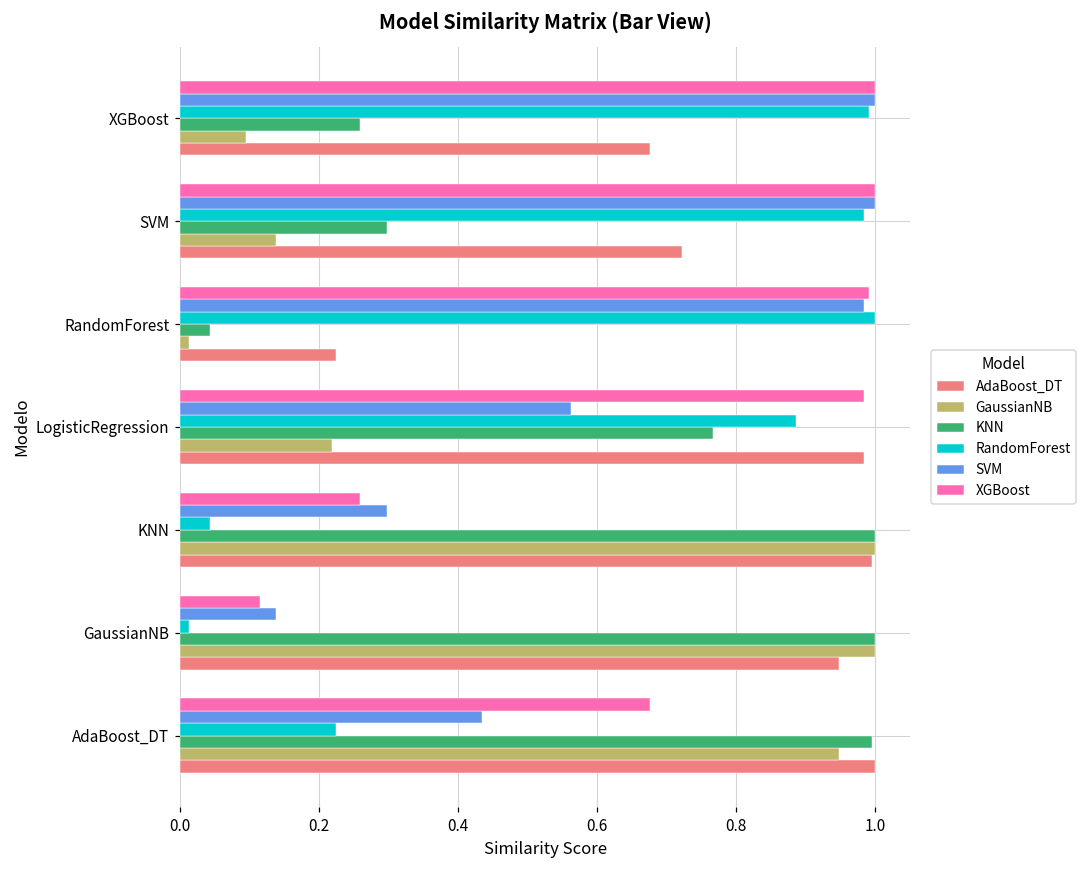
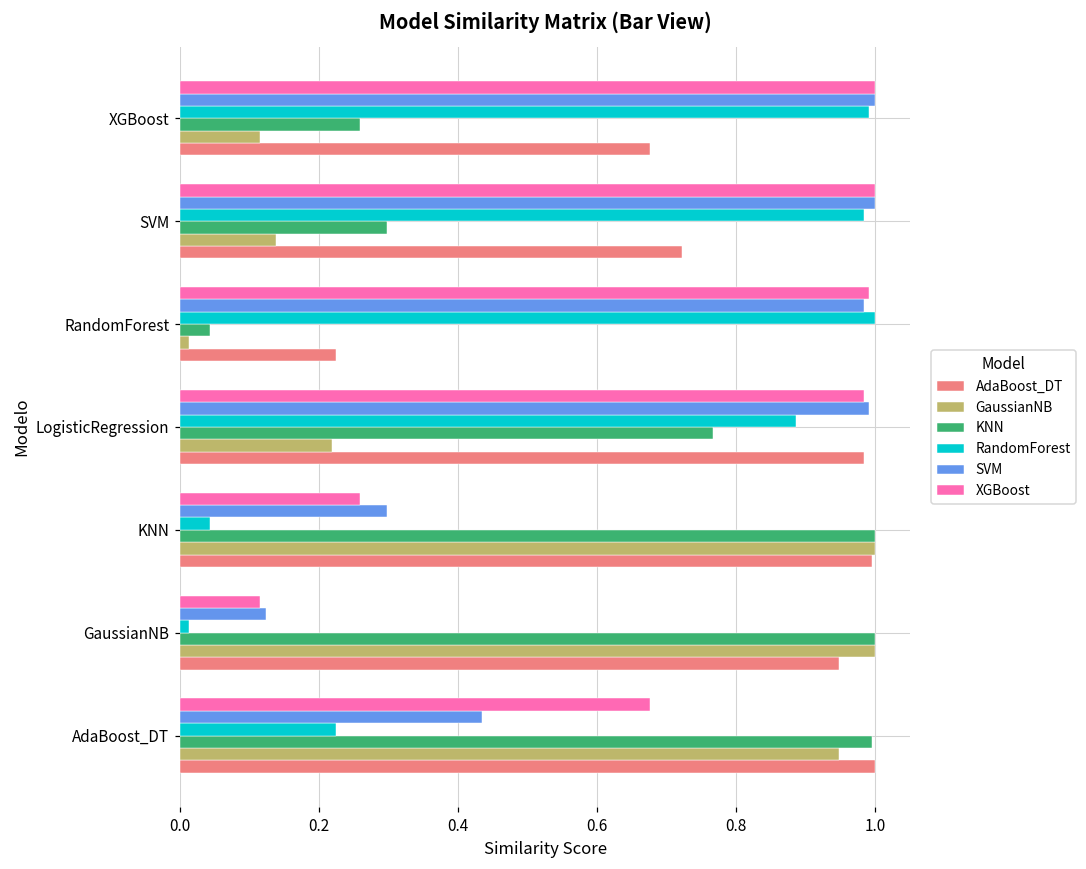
GaussianNB, XGBoost: 0.10 -> 0.12
SVM, LogisticRegression: 0.56 -> 0.99
SVM, GaussianNB: 0.14 -> 0.12
